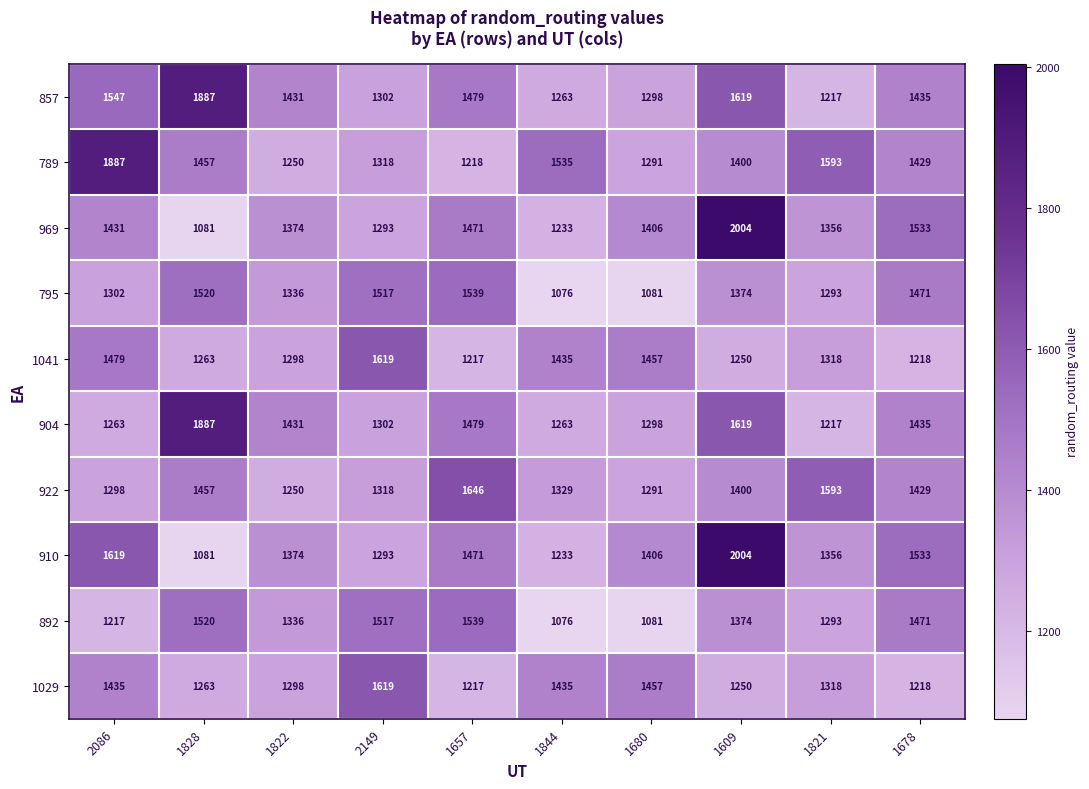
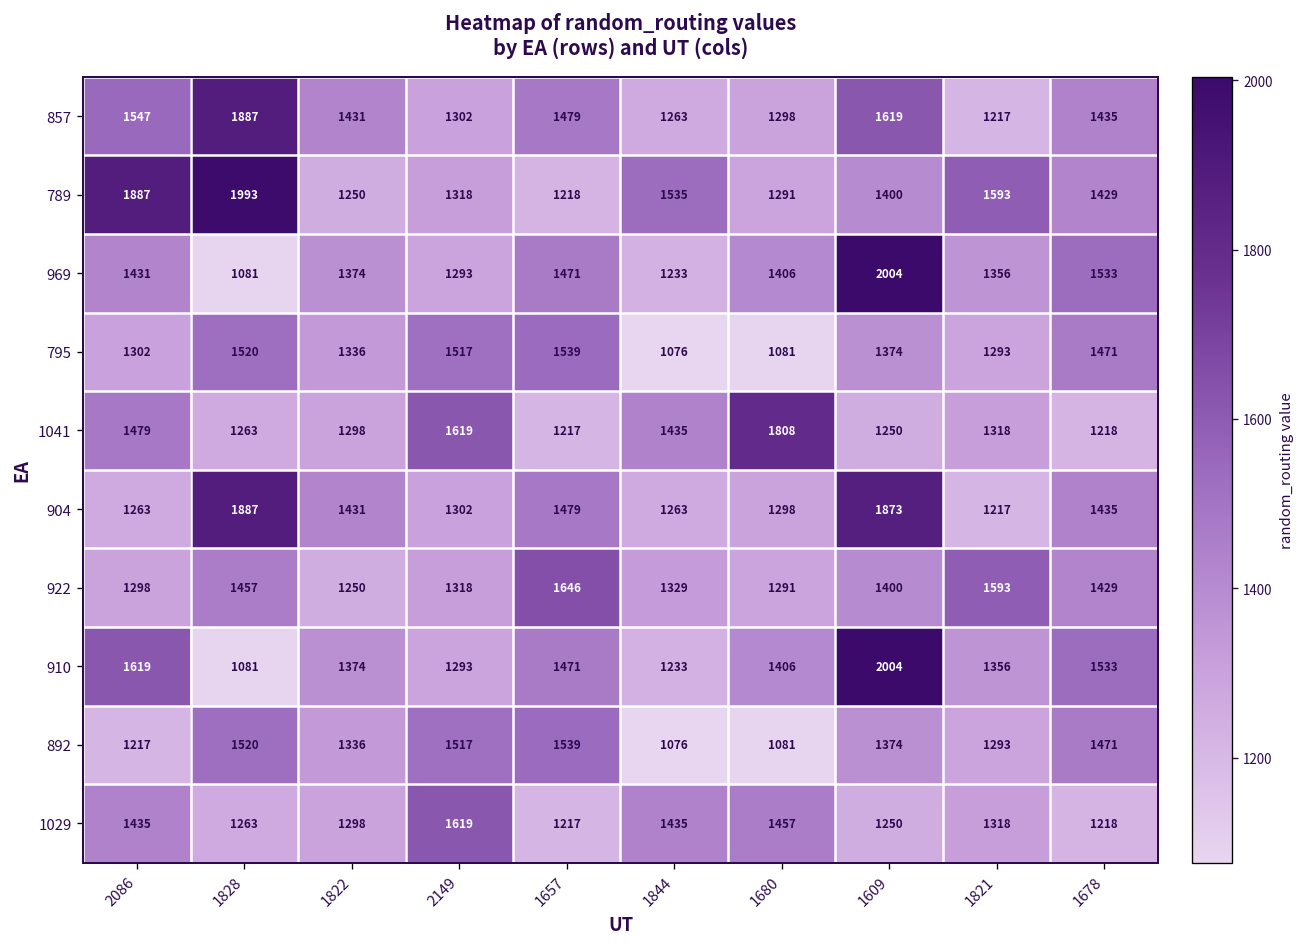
789, 1828: 1457 -> 1993
1041, 1680: 1457 -> 1808
904, 1609: 1619 -> 1873
